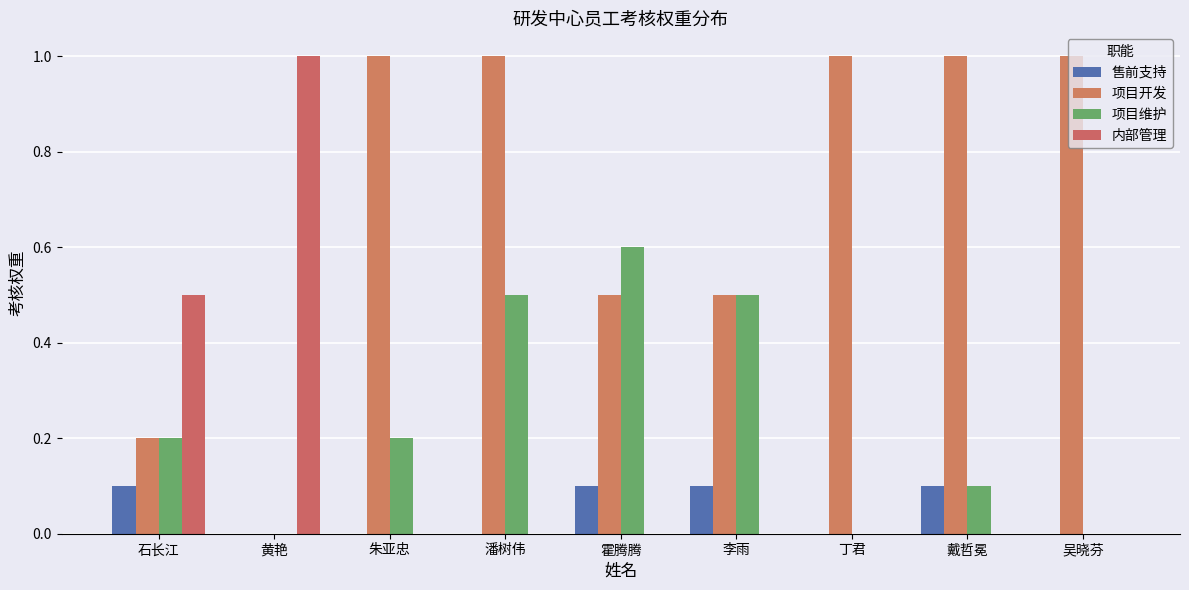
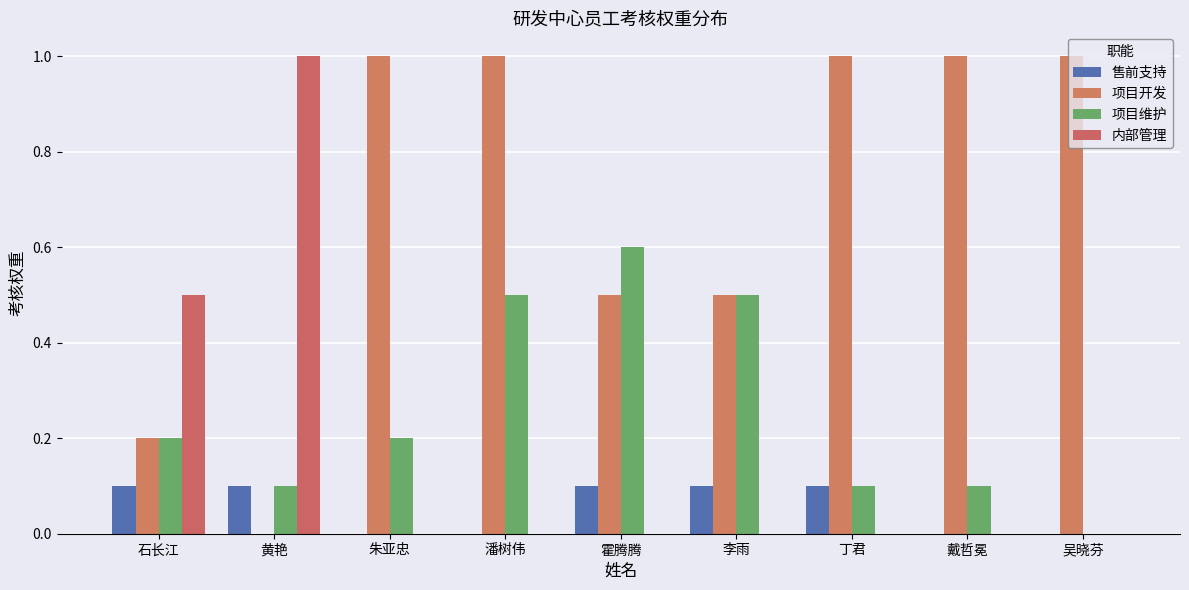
售前支持, 黄艳: 0.0 -> 0.1
项目维护, 黄艳: 0.0 -> 0.1
售前支持, 丁君: 0.0 -> 0.1
项目维护, 丁君: 0.0 -> 0.1
售前支持, 戴哲冕: 0.1 -> 0.0
